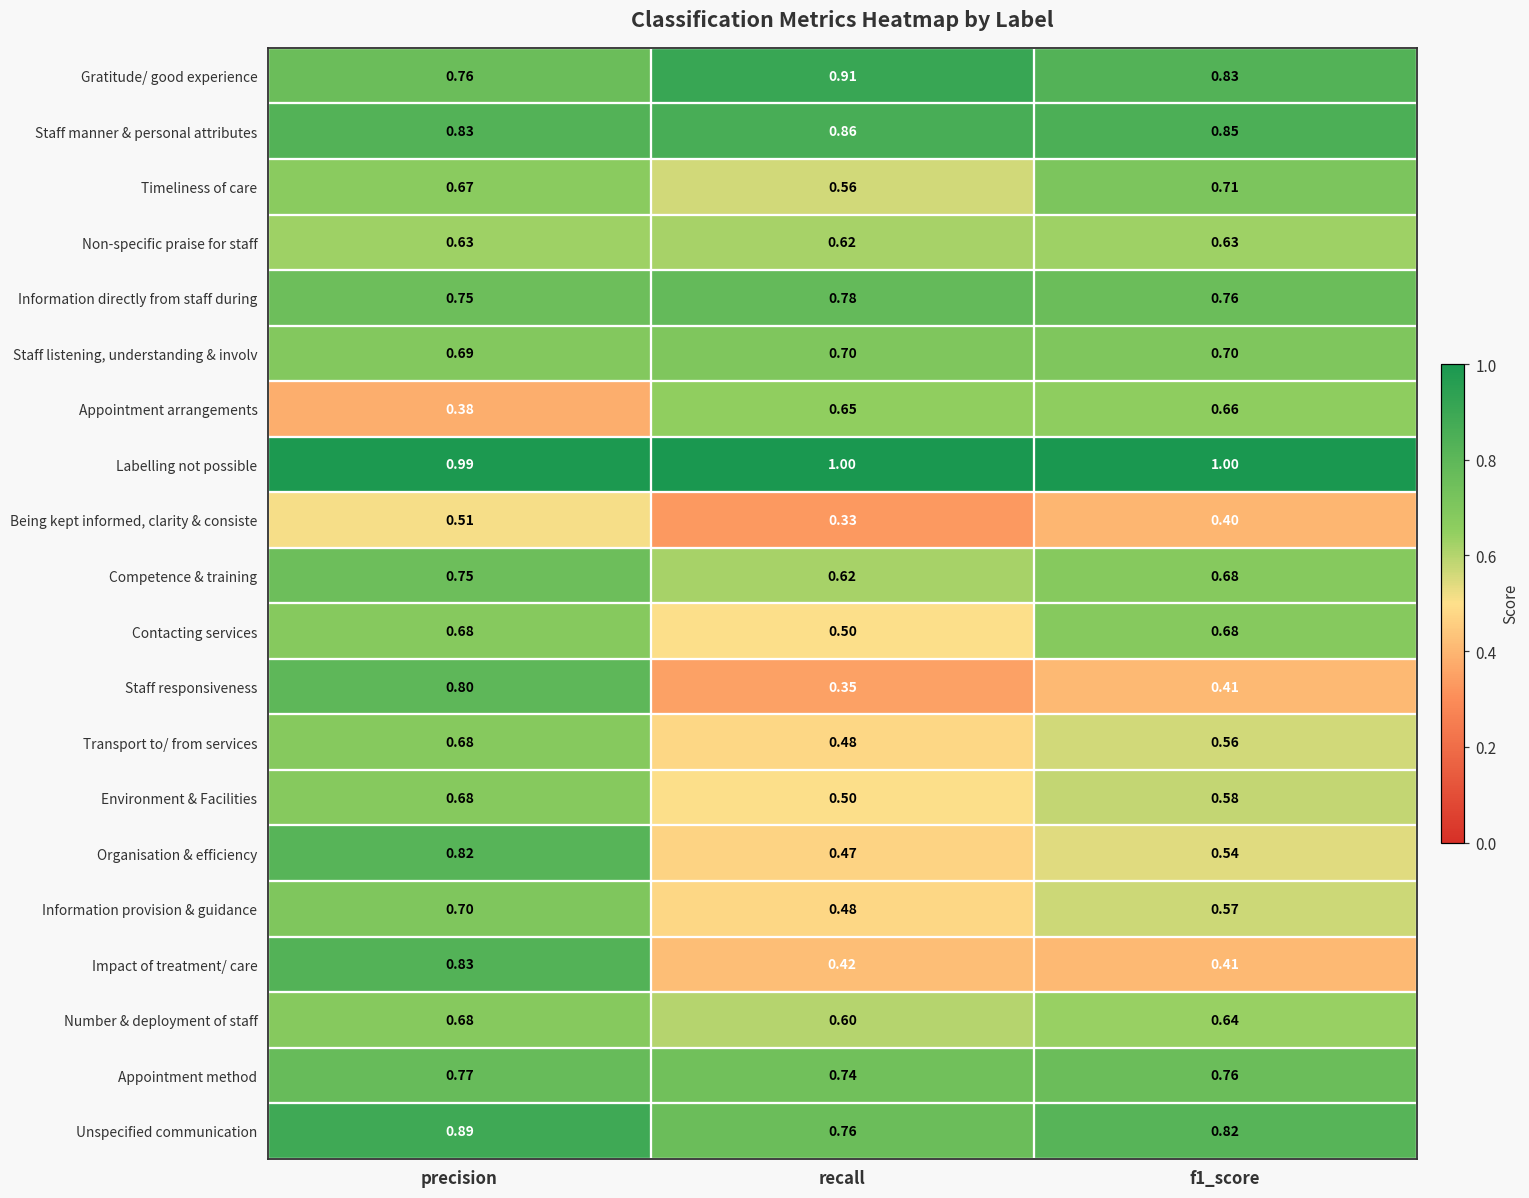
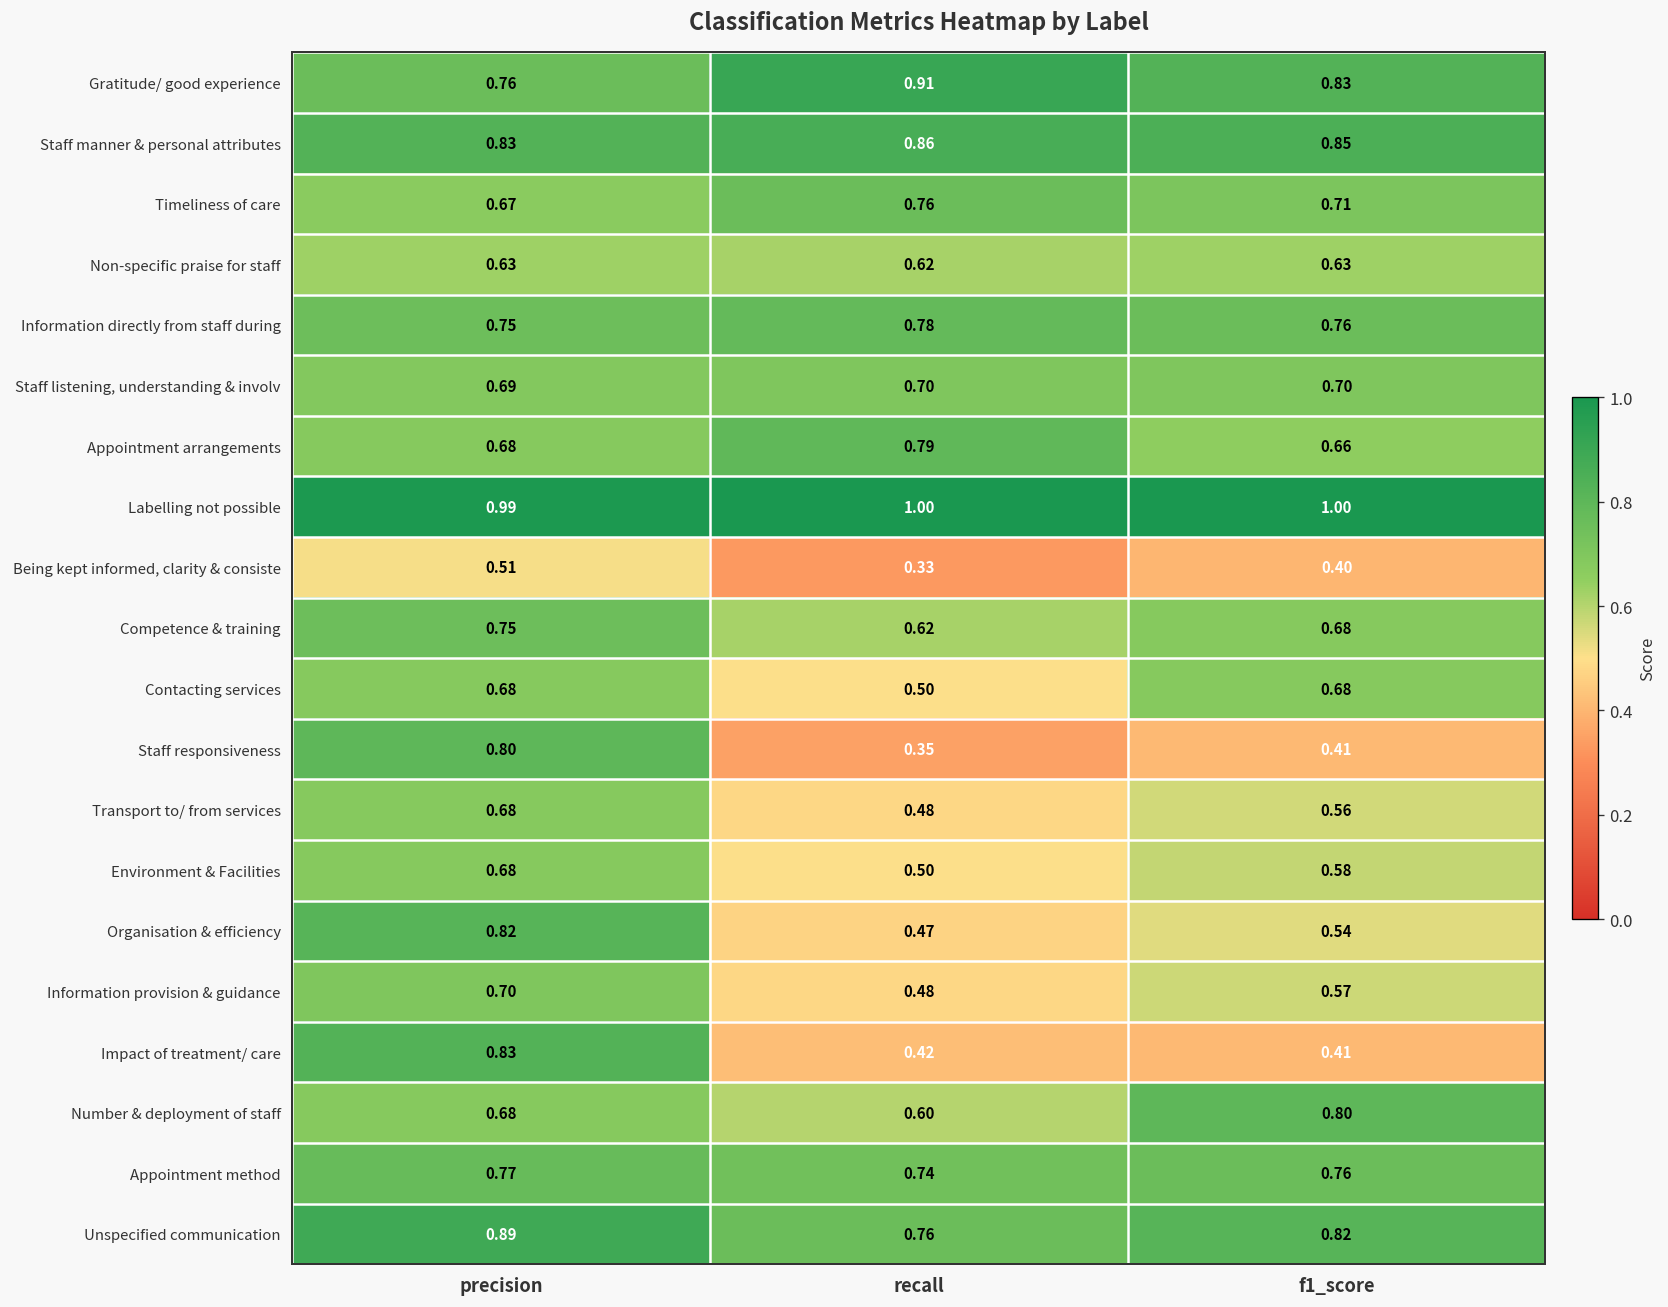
Timeliness of care, recall: 0.56 -> 0.76
Appointment arrangements, precision: 0.38 -> 0.68
Appointment arrangements, recall: 0.65 -> 0.79
Number & deployment of staff, f1_score: 0.64 -> 0.80
